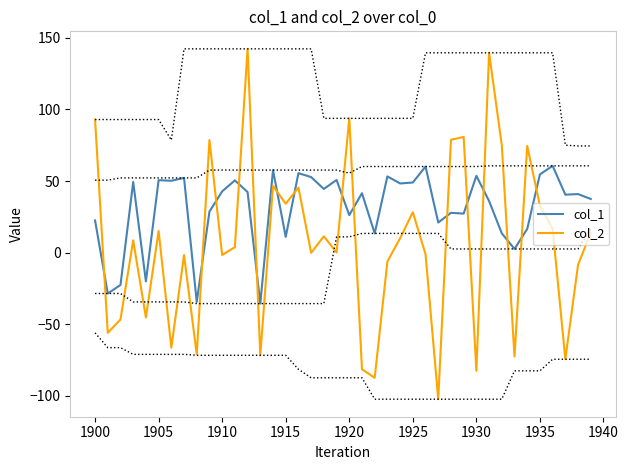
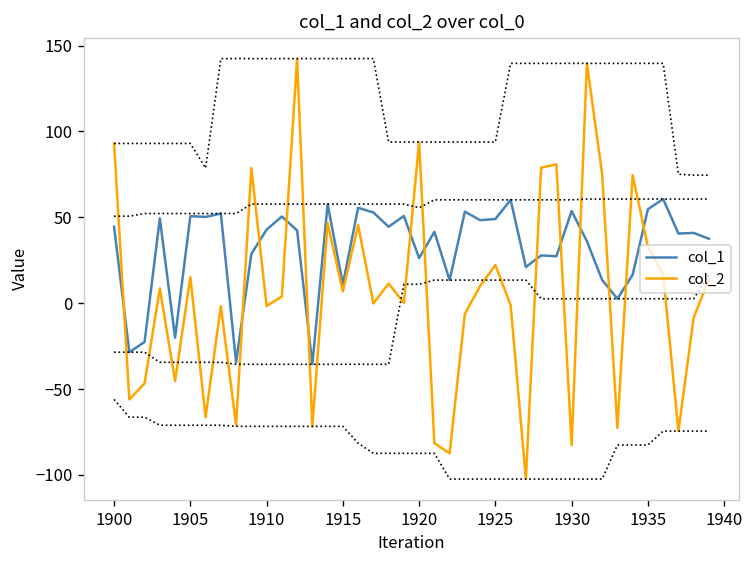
col_1, 1900: 22 -> 45
col_2, 1915: 34 -> 7
col_2, 1925: 28 -> 22
